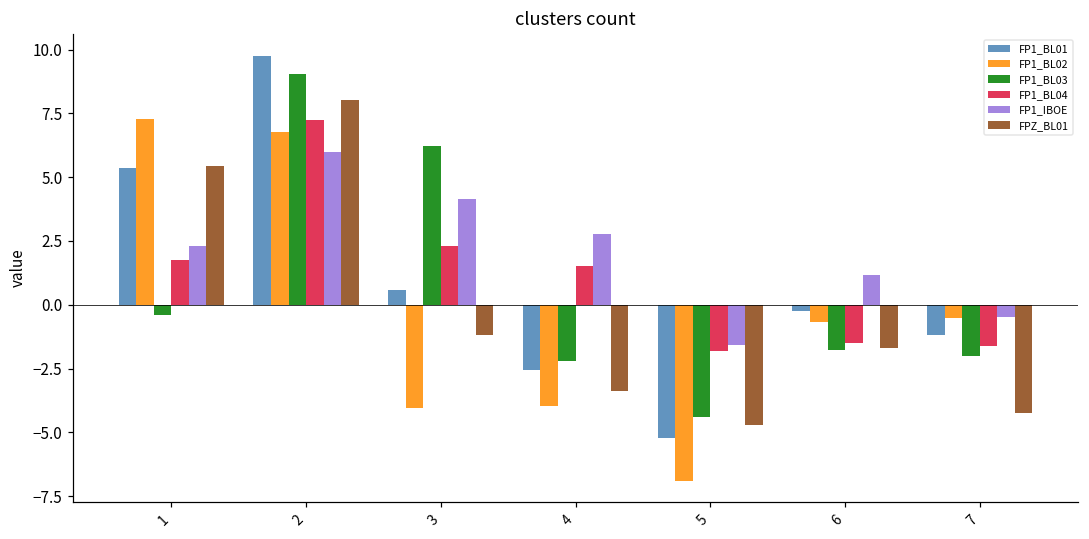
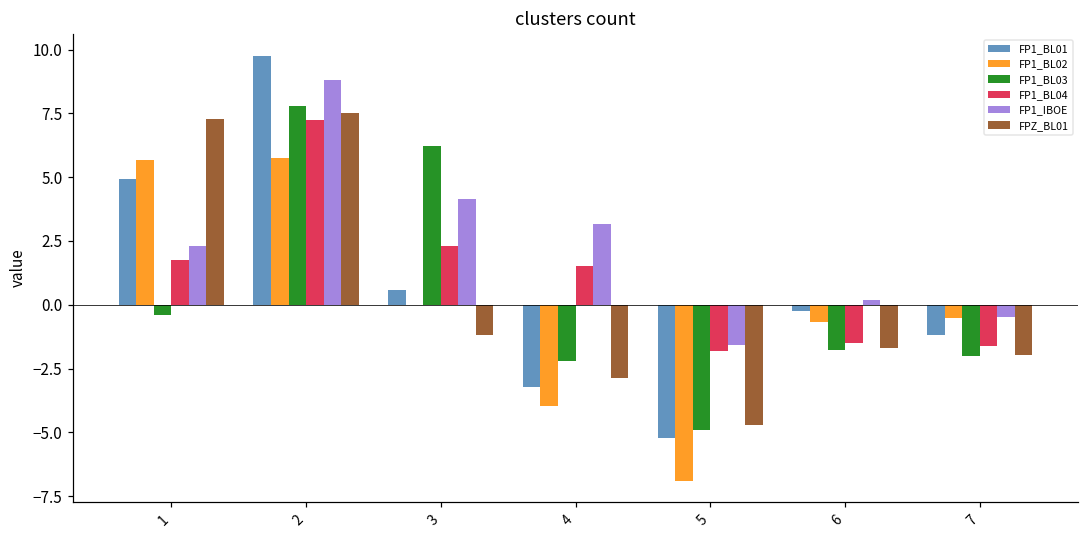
FP1_BL01, 1: 5.3 -> 4.9
FP1_BL02, 1: 7.3 -> 5.7
FPZ_BL01, 1: 5.4 -> 7.3
FP1_BL02, 2: 6.8 -> 5.8
FP1_BL03, 2: 9.0 -> 7.8
FP1_IBOE, 2: 6.0 -> 8.8
FPZ_BL01, 2: 8.0 -> 7.5
FP1_BL02, 3: -4.1 -> 0.0
FP1_BL01, 4: -2.6 -> -3.2
FP1_IBOE, 4: 2.8 -> 3.2
FPZ_BL01, 4: -3.4 -> -2.9
FP1_BL03, 5: -4.4 -> -4.9
FP1_IBOE, 6: 1.2 -> 0.2
FPZ_BL01, 7: -4.3 -> -2.0
